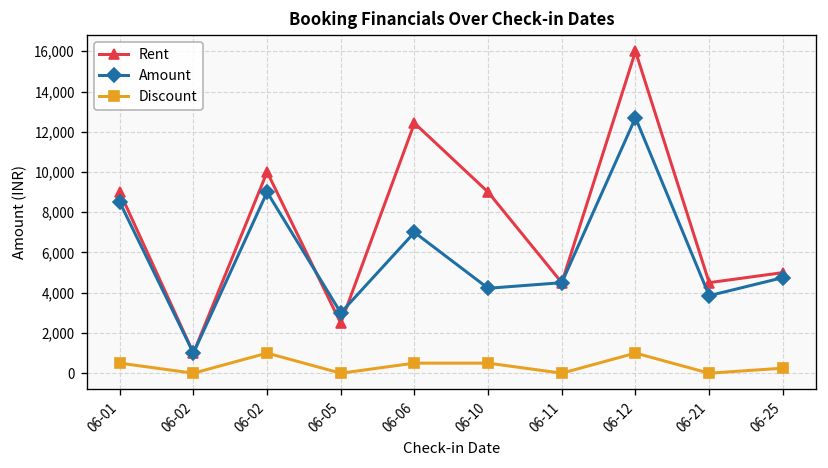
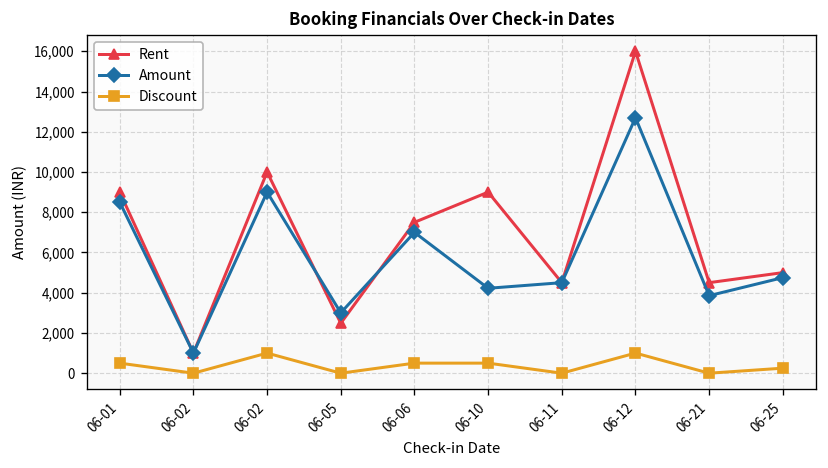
Rent, 06-06: 12,400 -> 7,500
